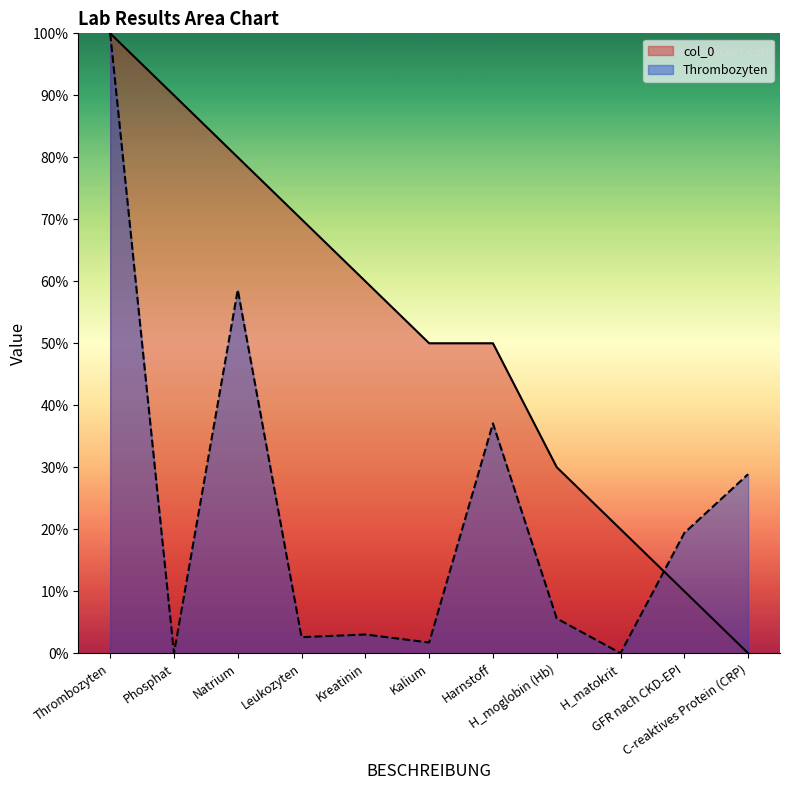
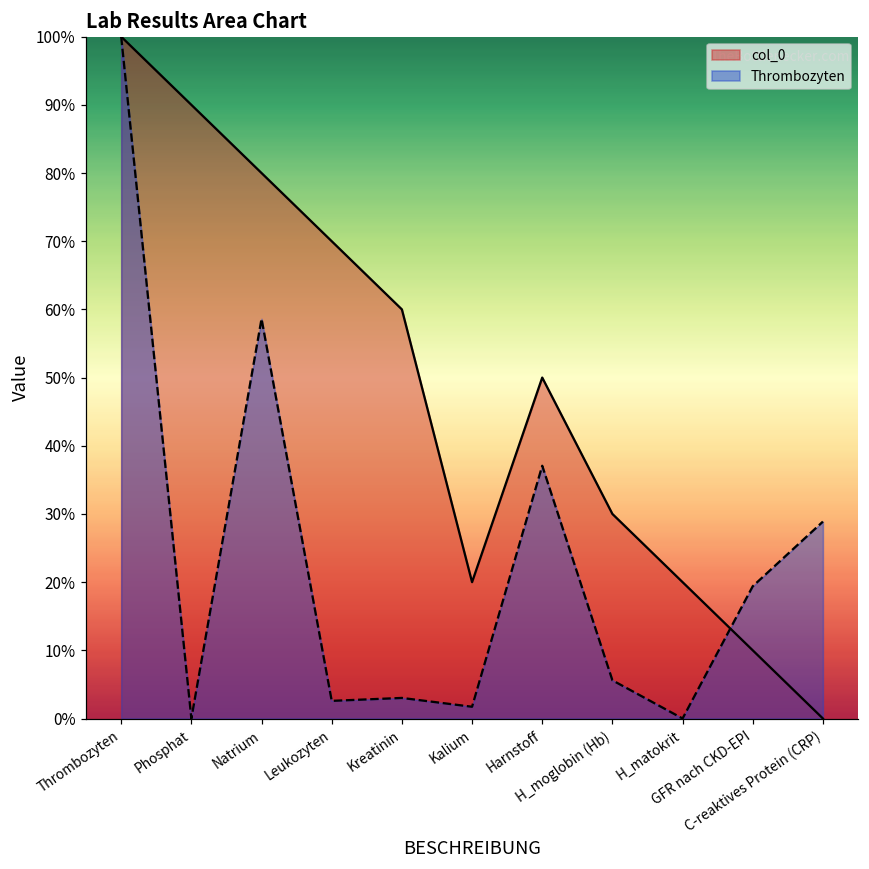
col_0, Kalium: 50% -> 20%
